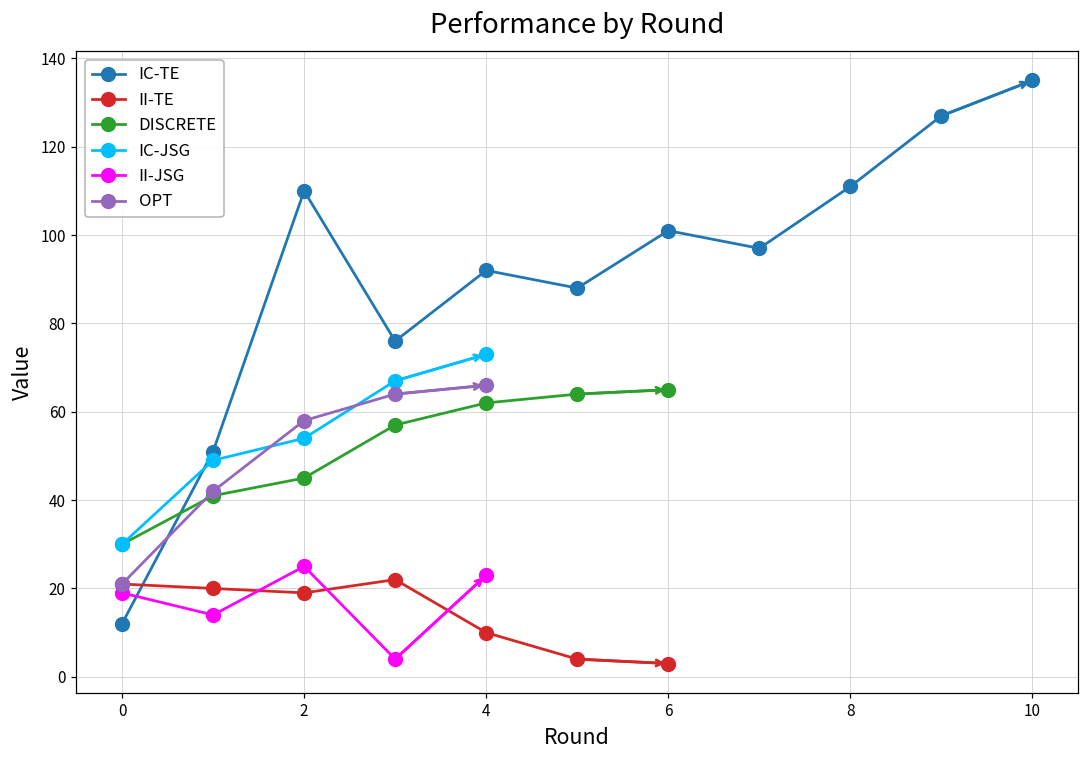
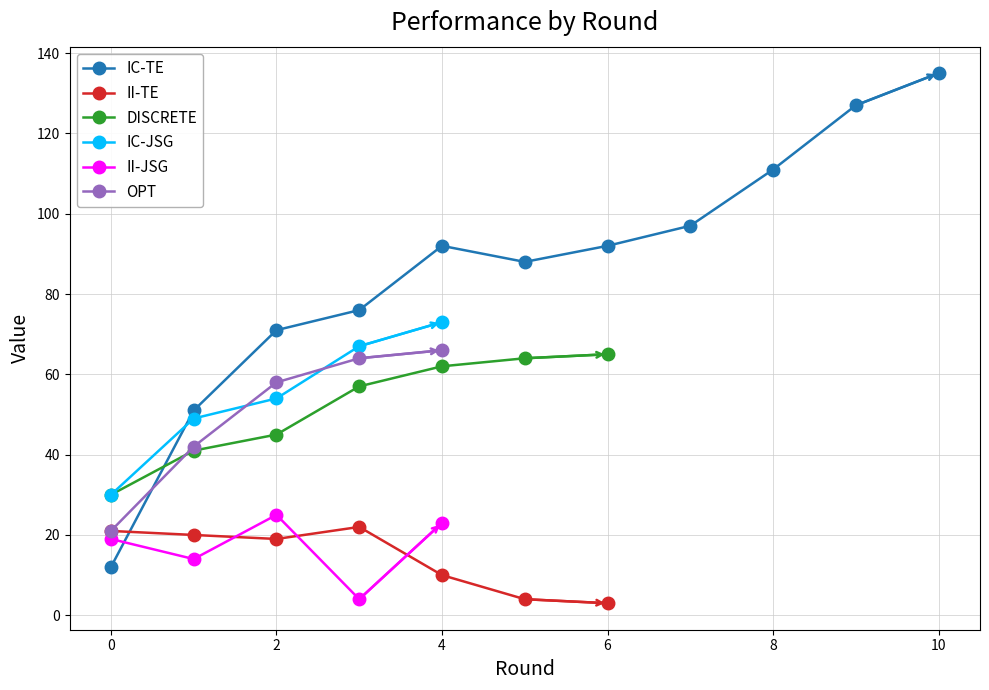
IC-TE, 2: 110 -> 71
IC-TE, 6: 101 -> 92
